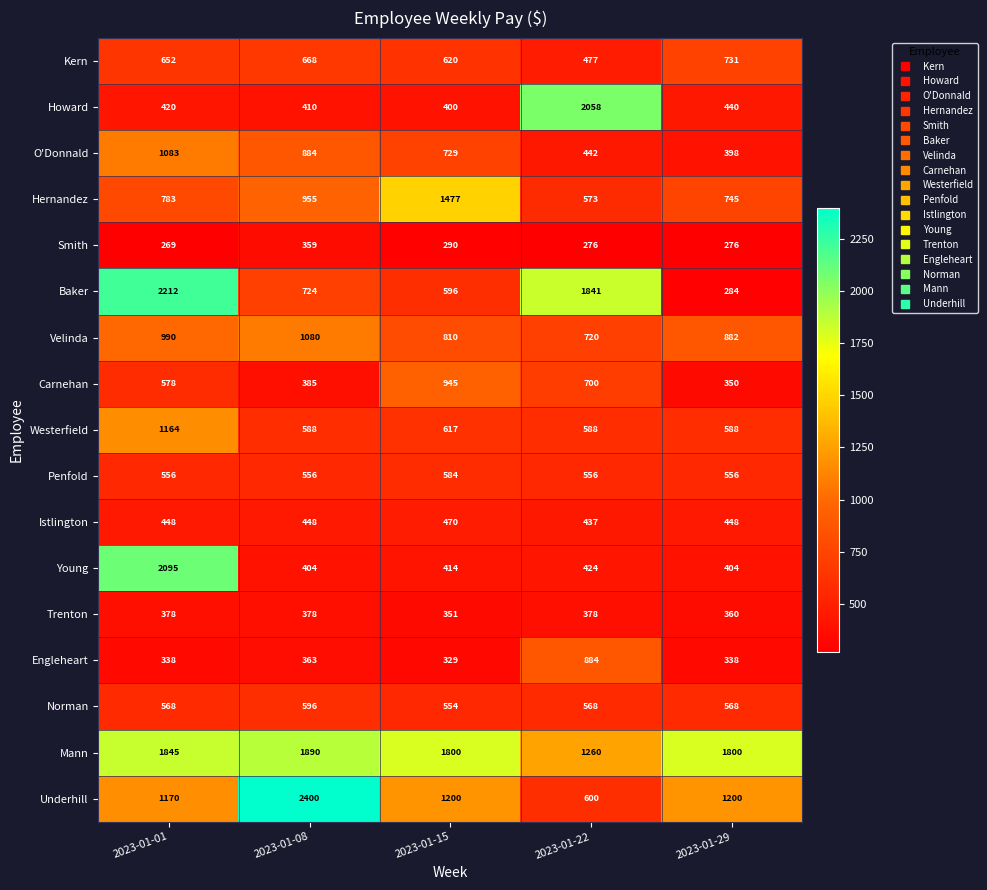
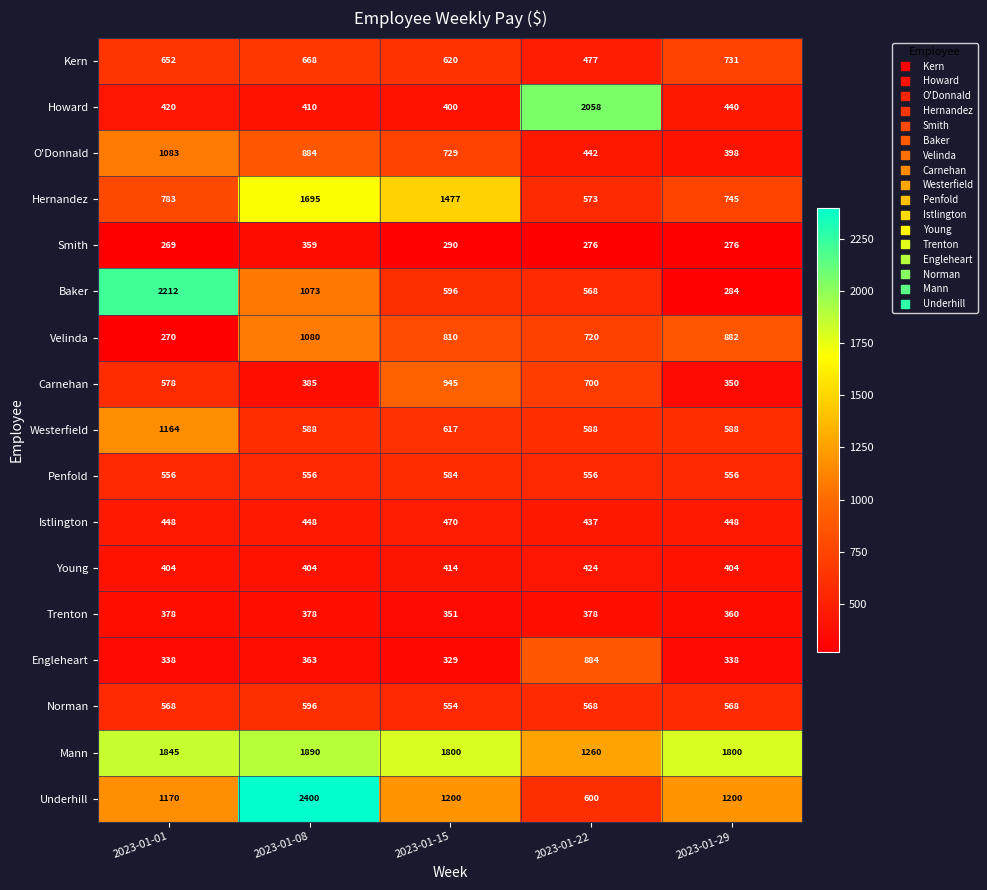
Hernandez, 2023-01-08: 955 -> 1695
Baker, 2023-01-08: 724 -> 1073
Baker, 2023-01-22: 1841 -> 568
Velinda, 2023-01-01: 990 -> 270
Young, 2023-01-01: 2095 -> 404
